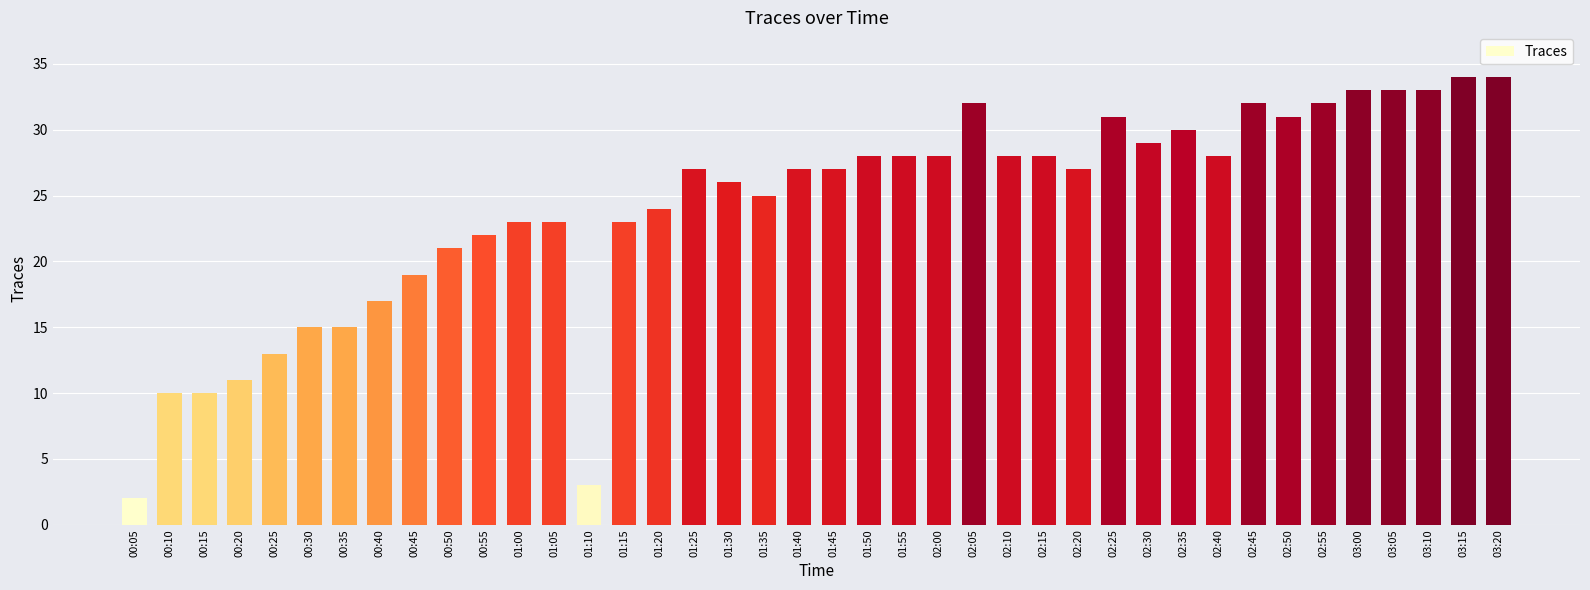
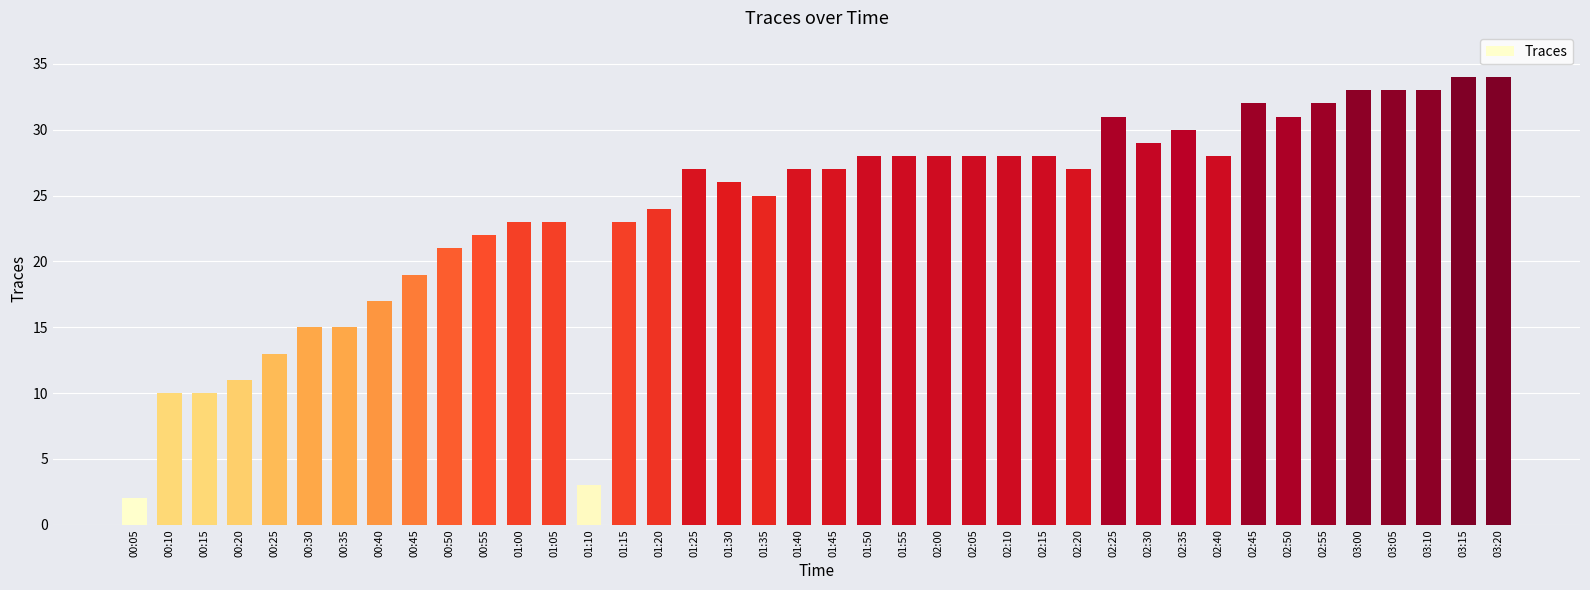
02:05: 32 -> 28
